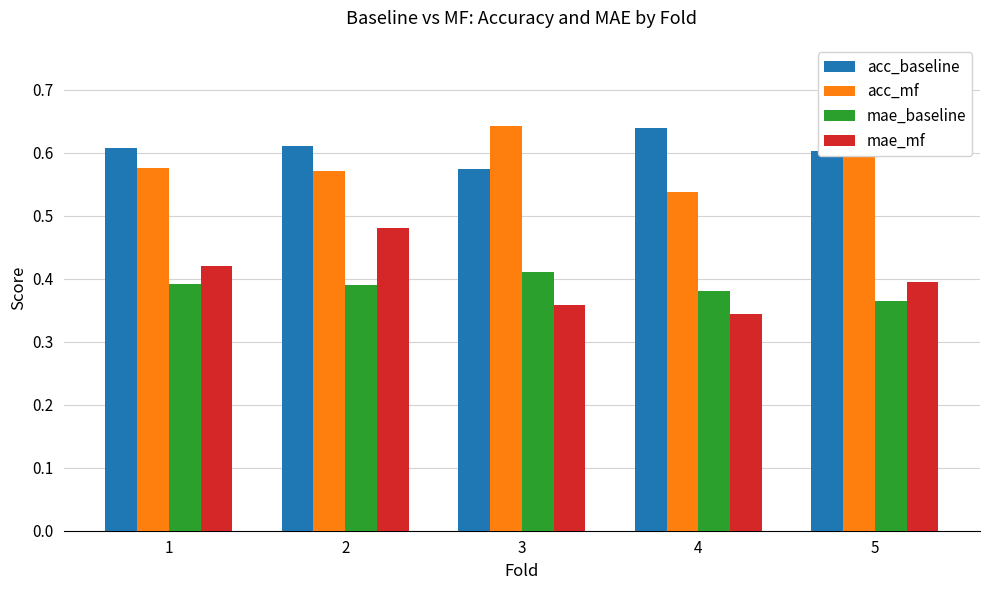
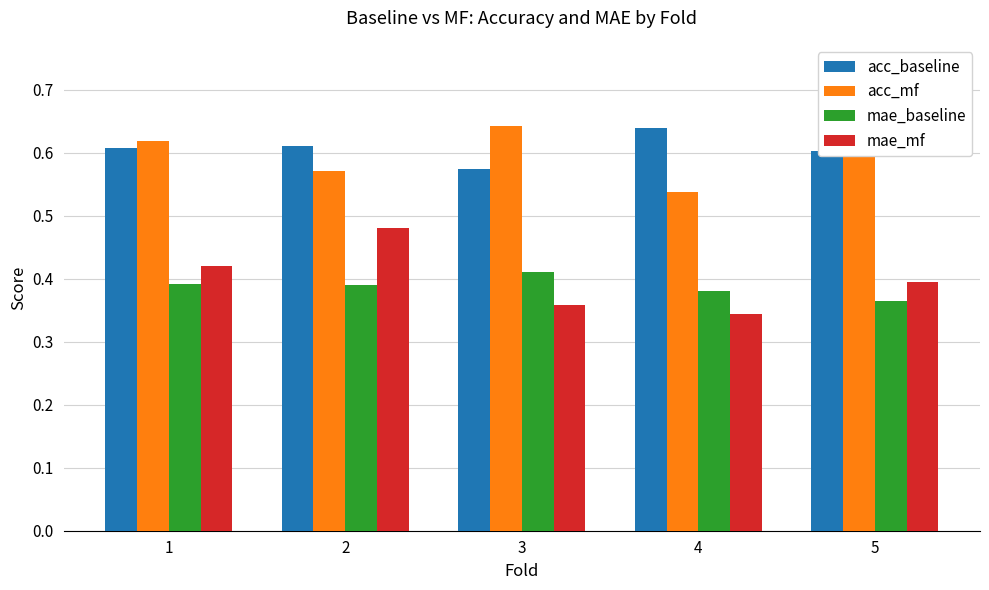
acc_mf, 1: 0.58 -> 0.62
